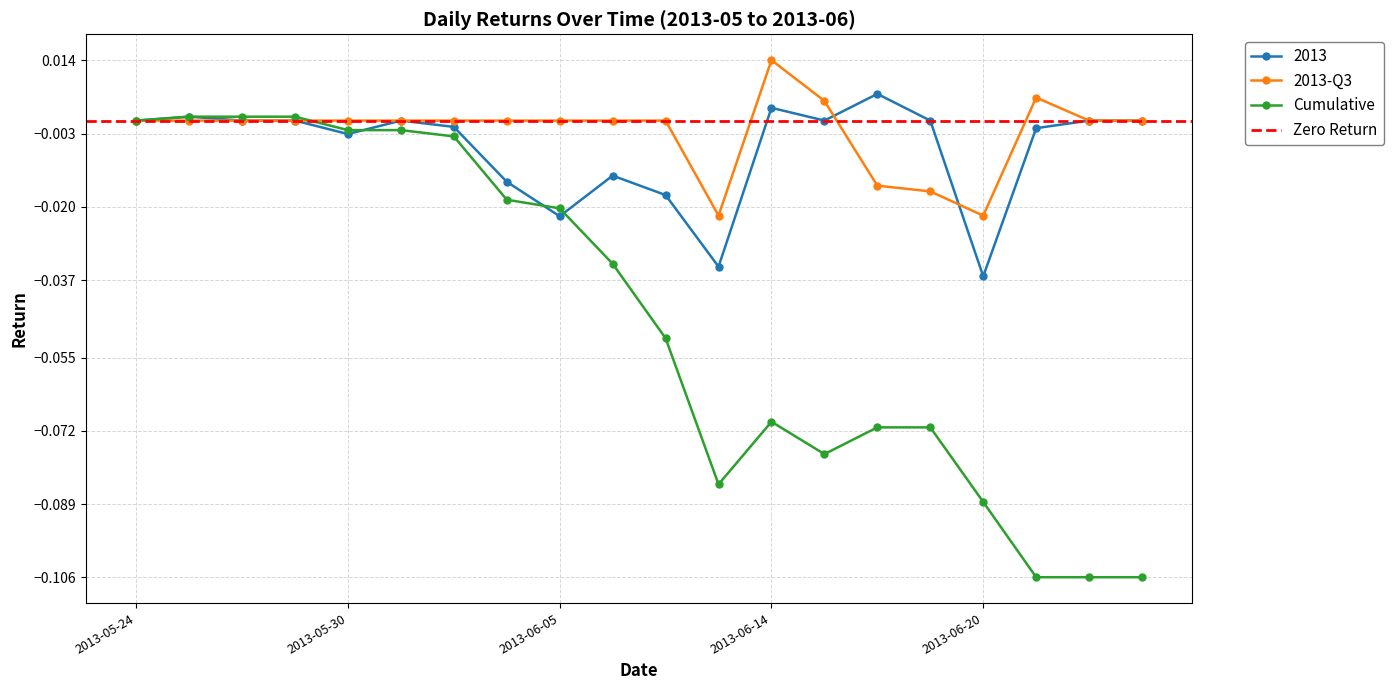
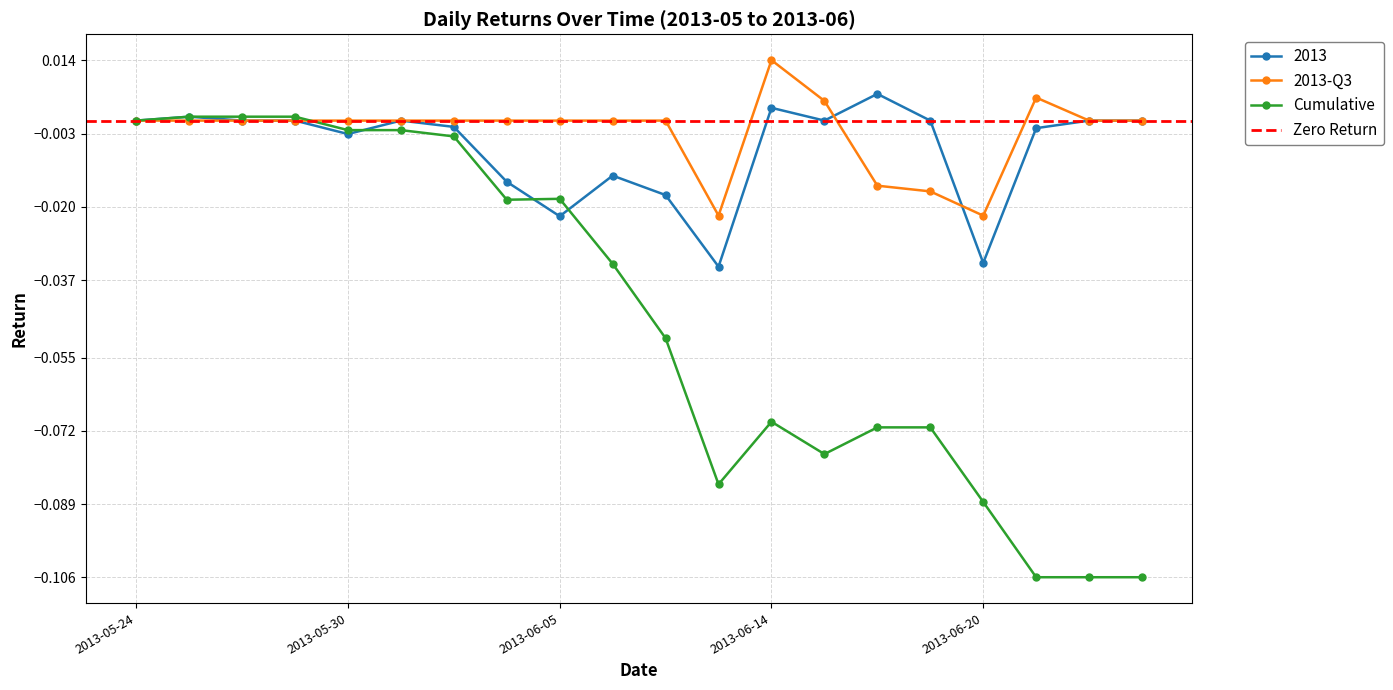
Cumulative, 2013-06-05: -0.020 -> -0.018
2013, 2013-06-20: -0.036 -> -0.033
